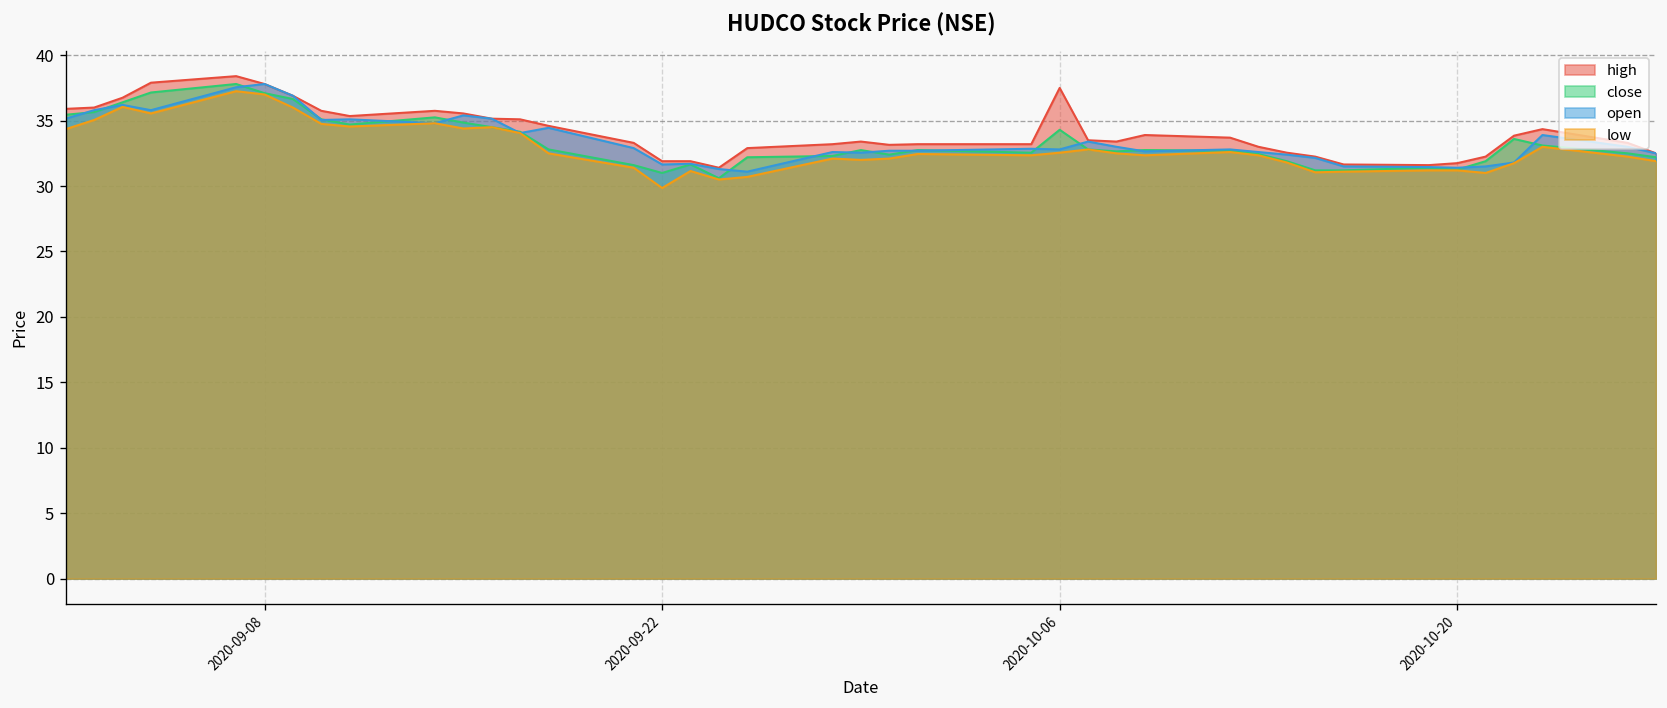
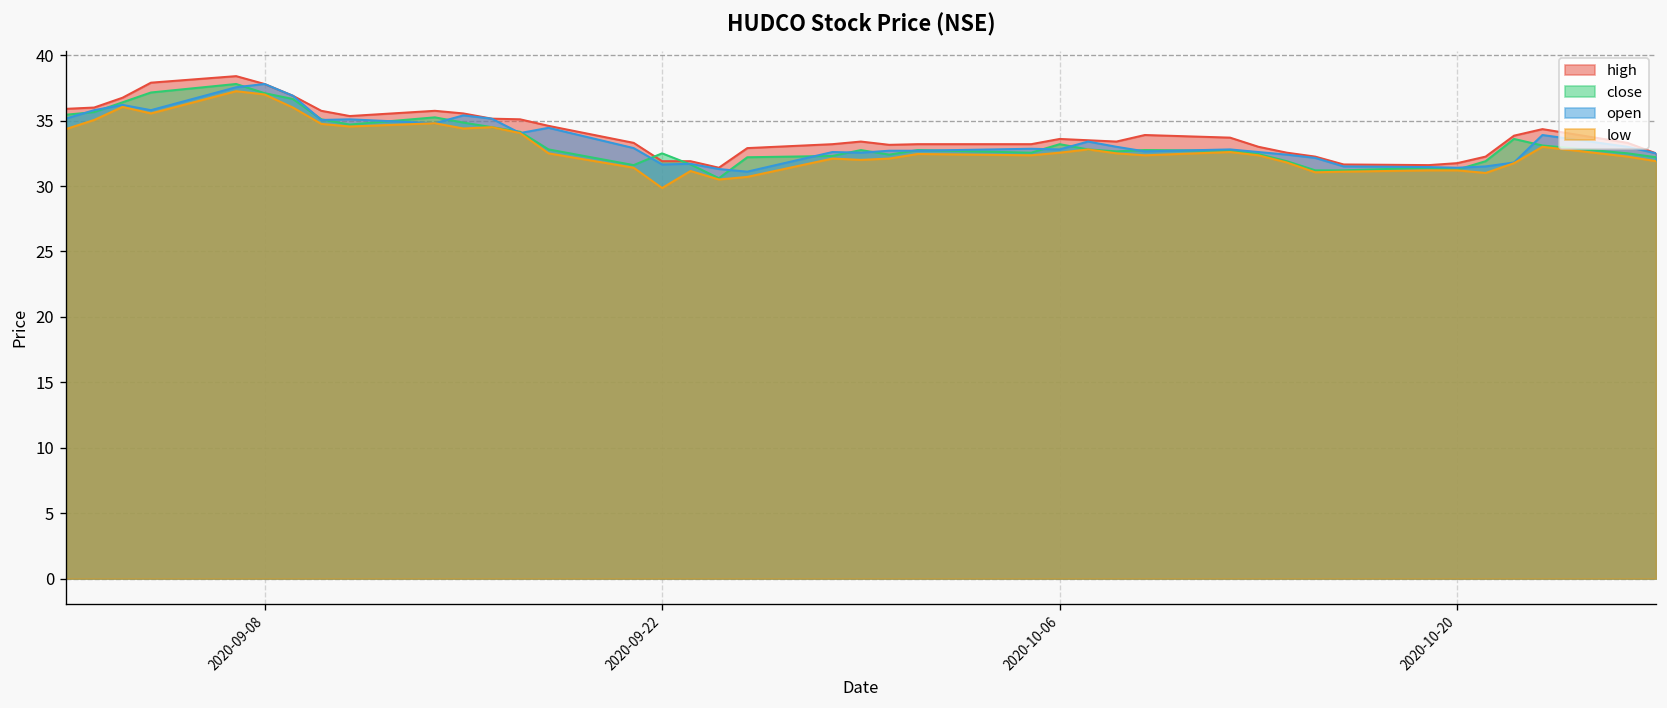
close, 2020-09-22: 31.0 -> 32.5
high, 2020-10-06: 37.5 -> 33.6
close, 2020-10-06: 34.3 -> 33.2
